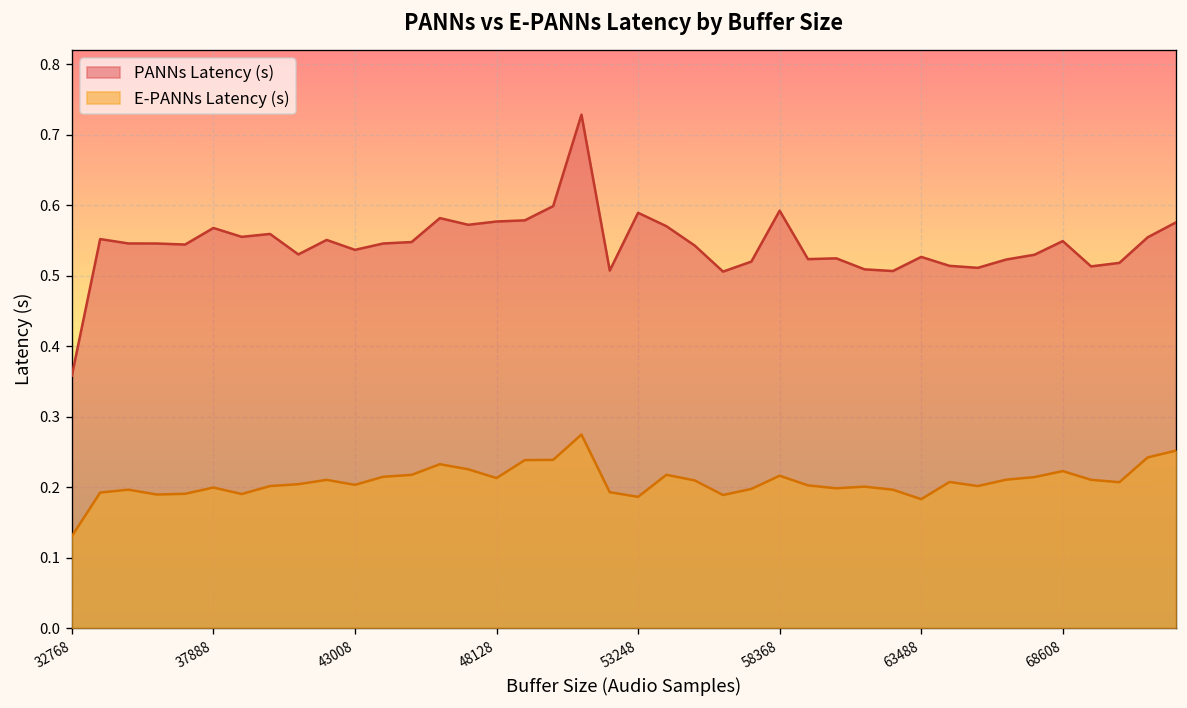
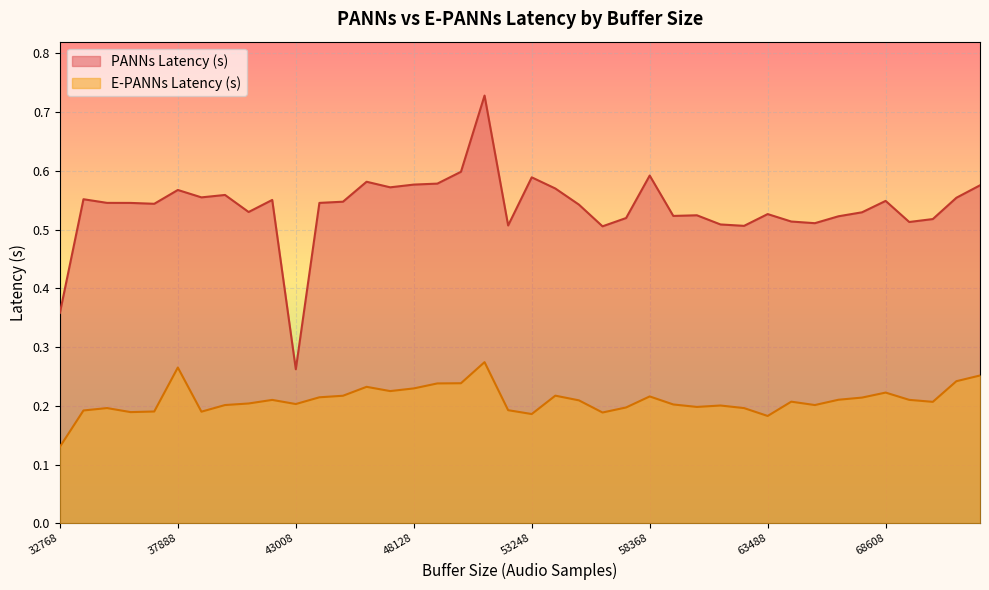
E-PANNs Latency (s), 37888: 0.20 -> 0.27
PANNs Latency (s), 43008: 0.54 -> 0.26
E-PANNs Latency (s), 48128: 0.21 -> 0.23
